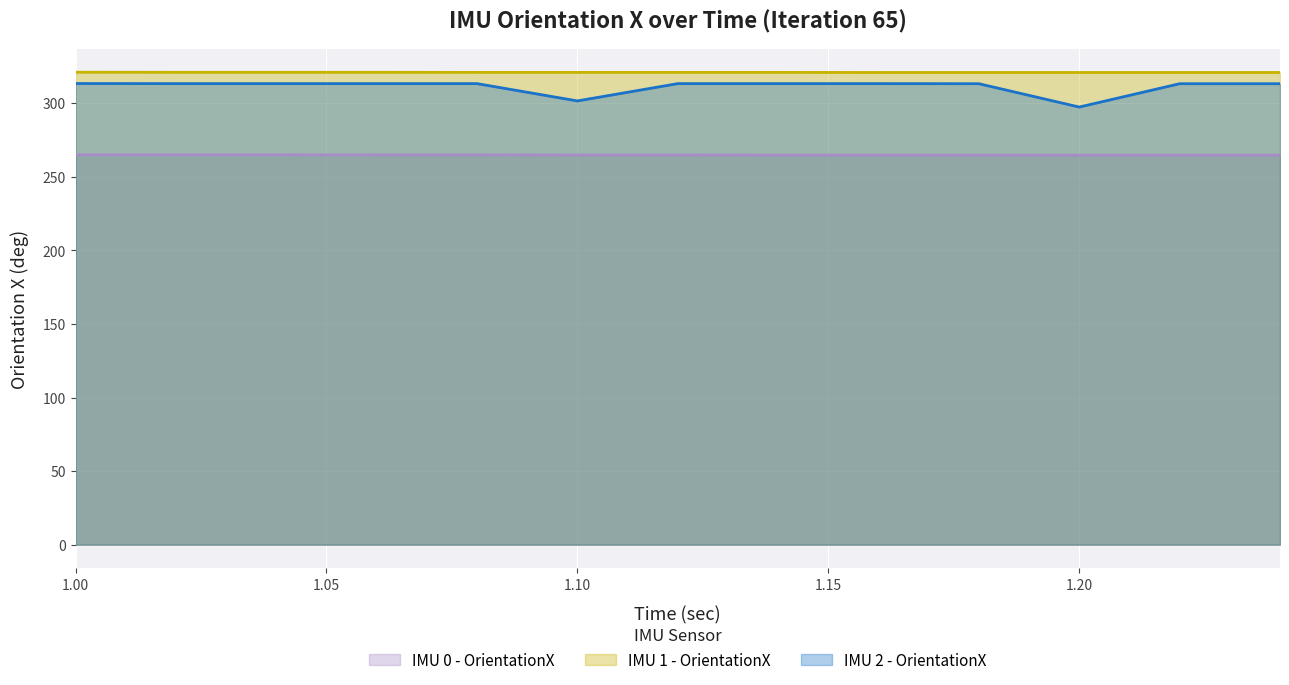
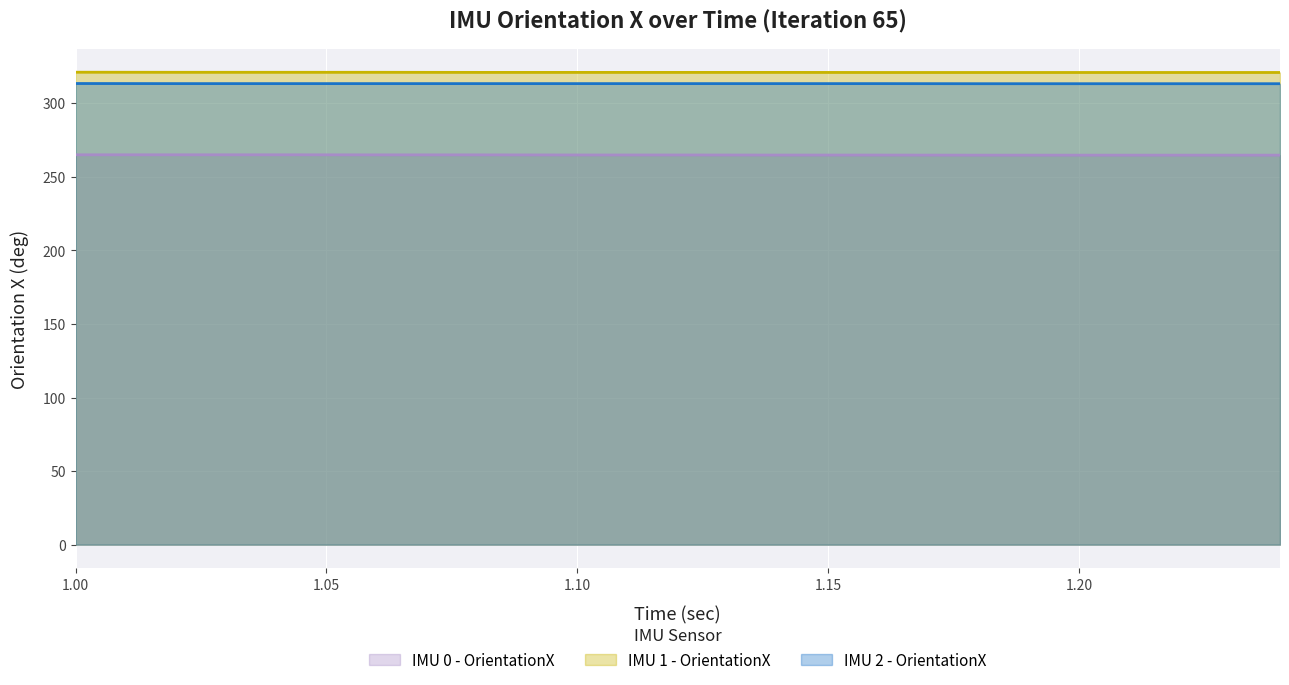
IMU 2 - OrientationX, 1.10: 302 -> 313
IMU 2 - OrientationX, 1.20: 297 -> 313
